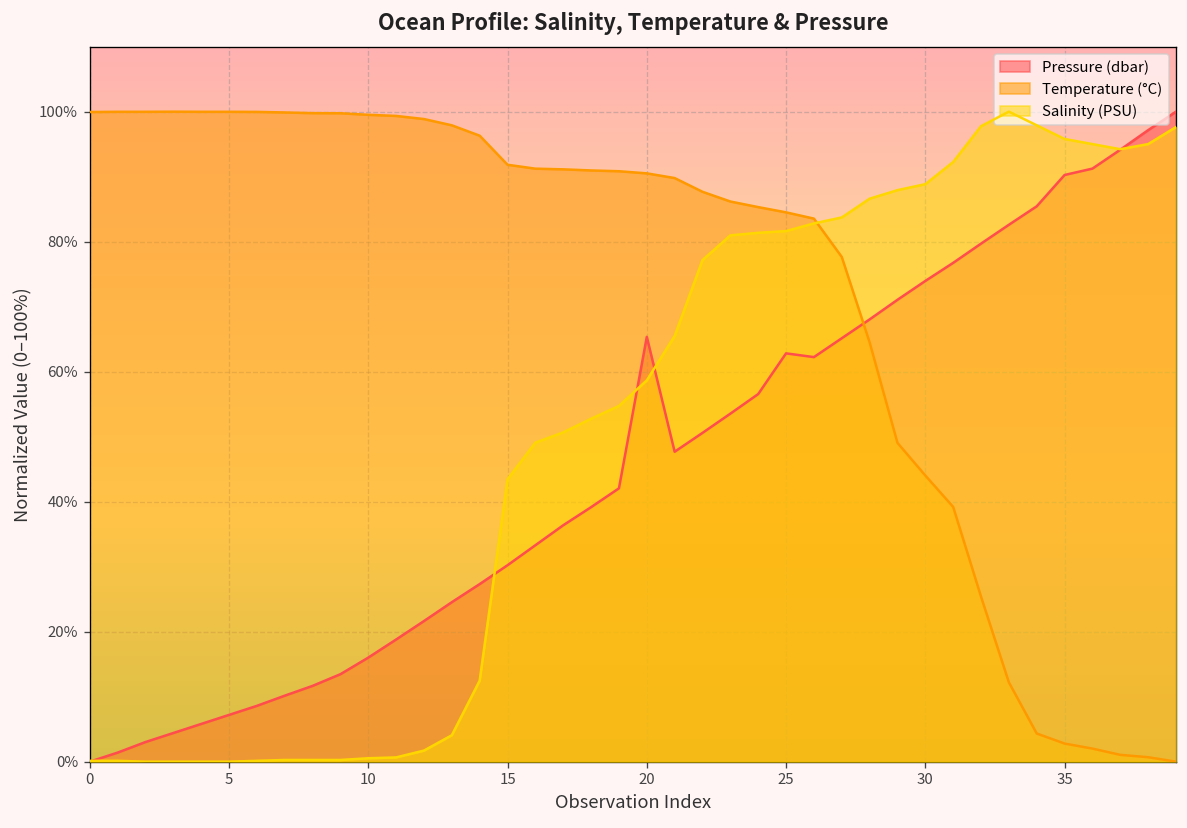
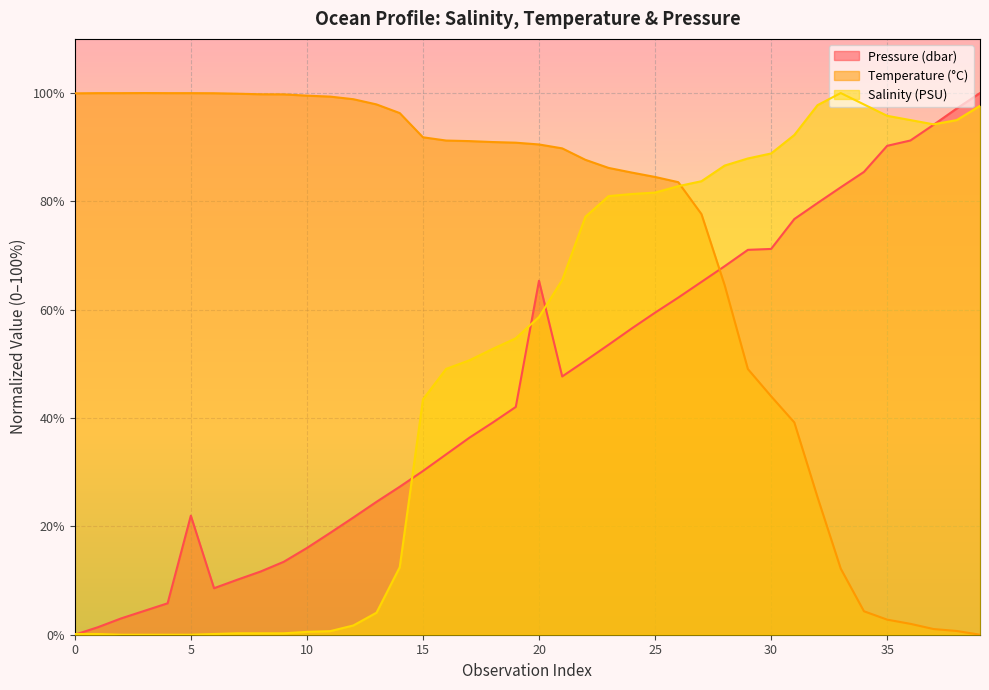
Pressure (dbar), 5: 7% -> 22%
Pressure (dbar), 25: 63% -> 59%
Pressure (dbar), 30: 74% -> 71%
